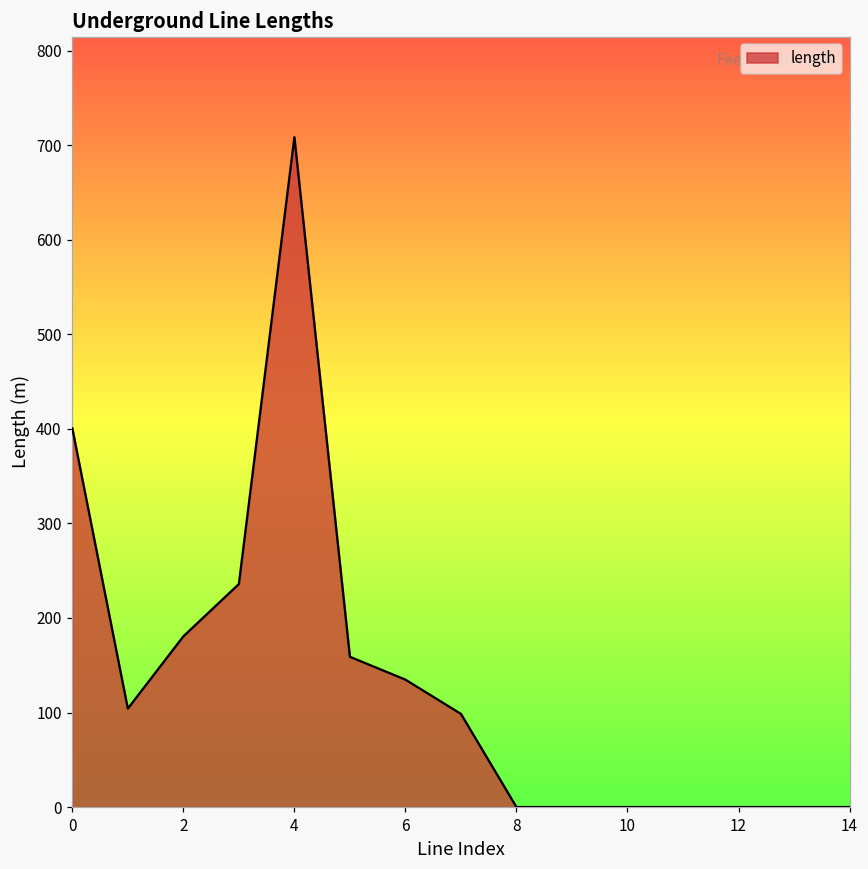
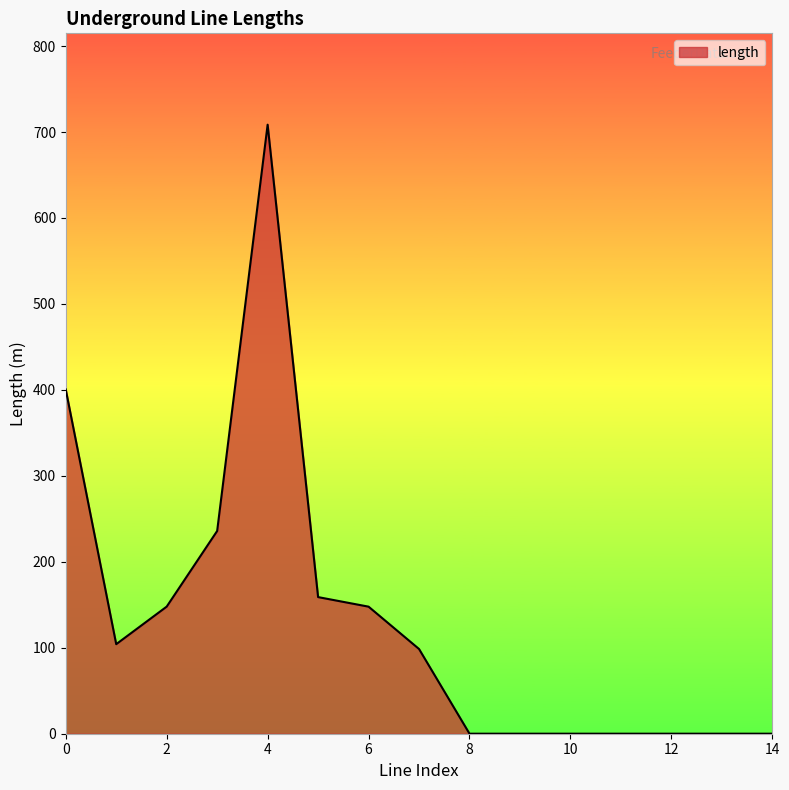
2: 180 -> 150
6: 130 -> 150
